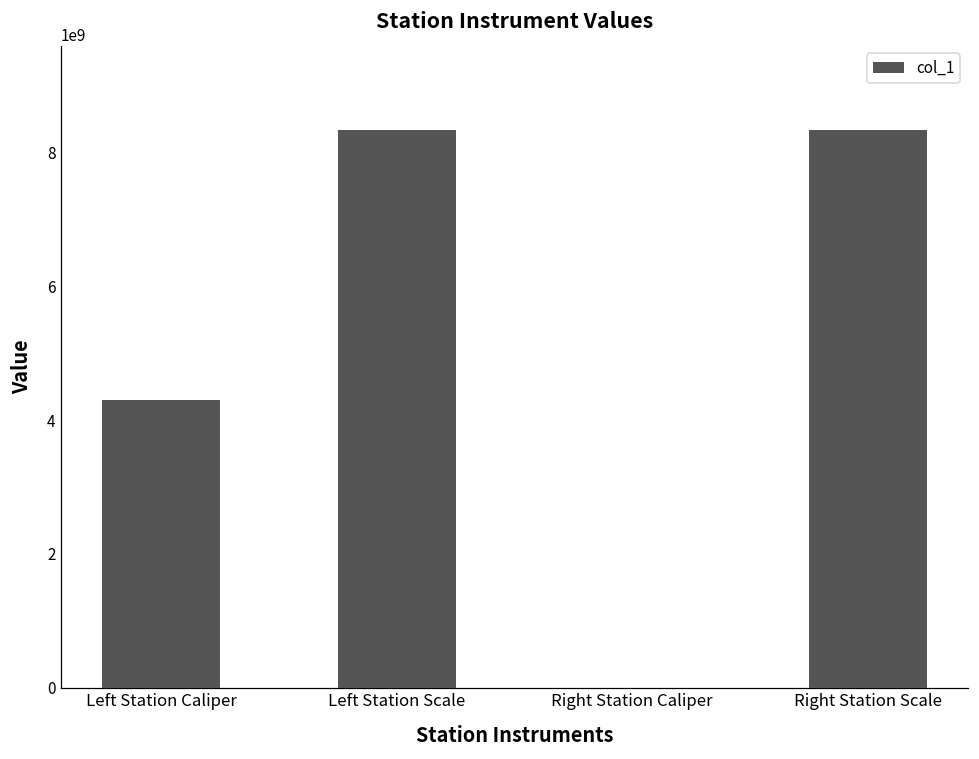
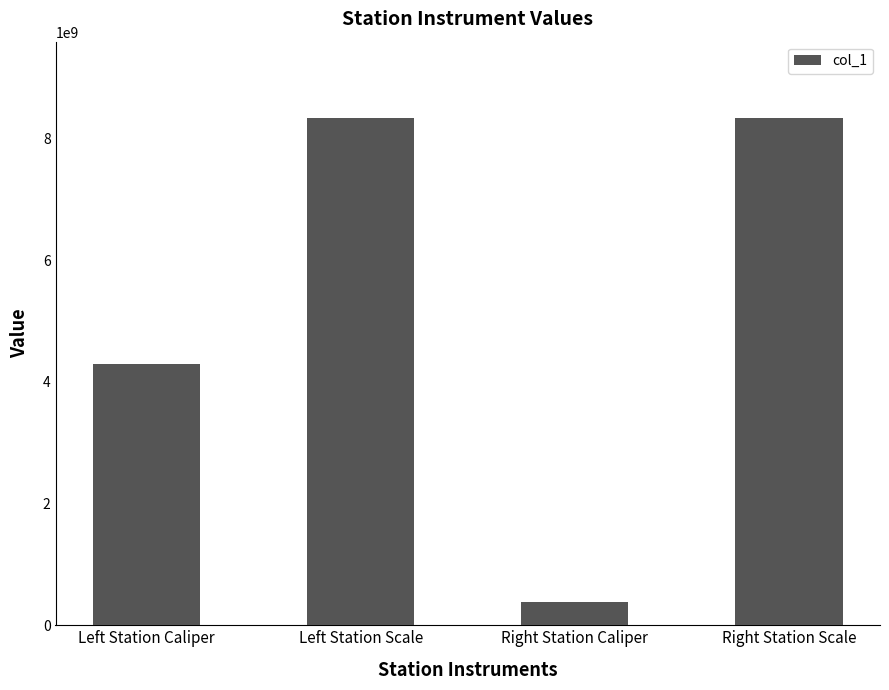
Right Station Caliper: 0 -> 400000000
